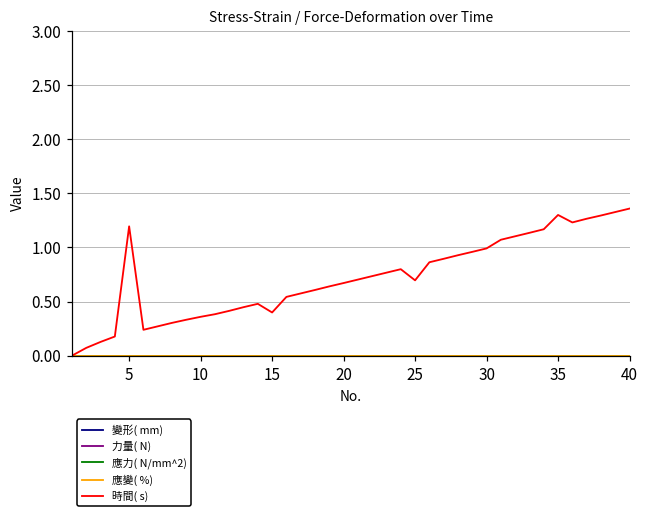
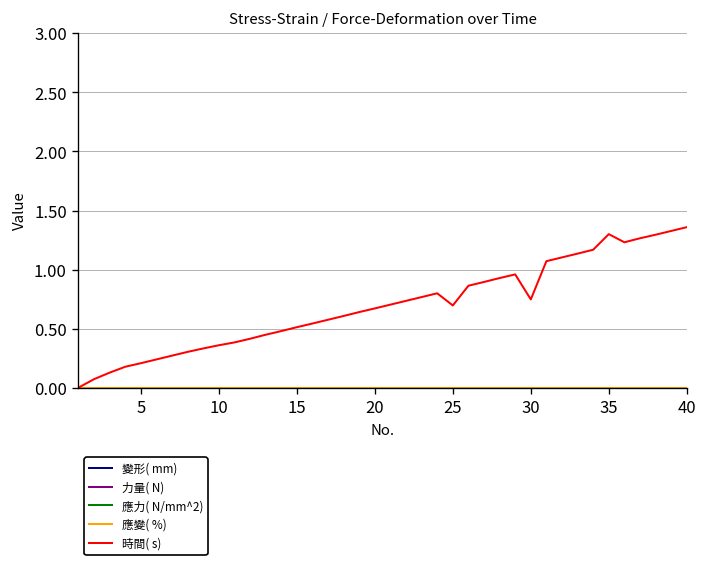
時間( s), 5: 1.2 -> 0.2
時間( s), 15: 0.4 -> 0.5
時間( s), 30: 1.0 -> 0.7
